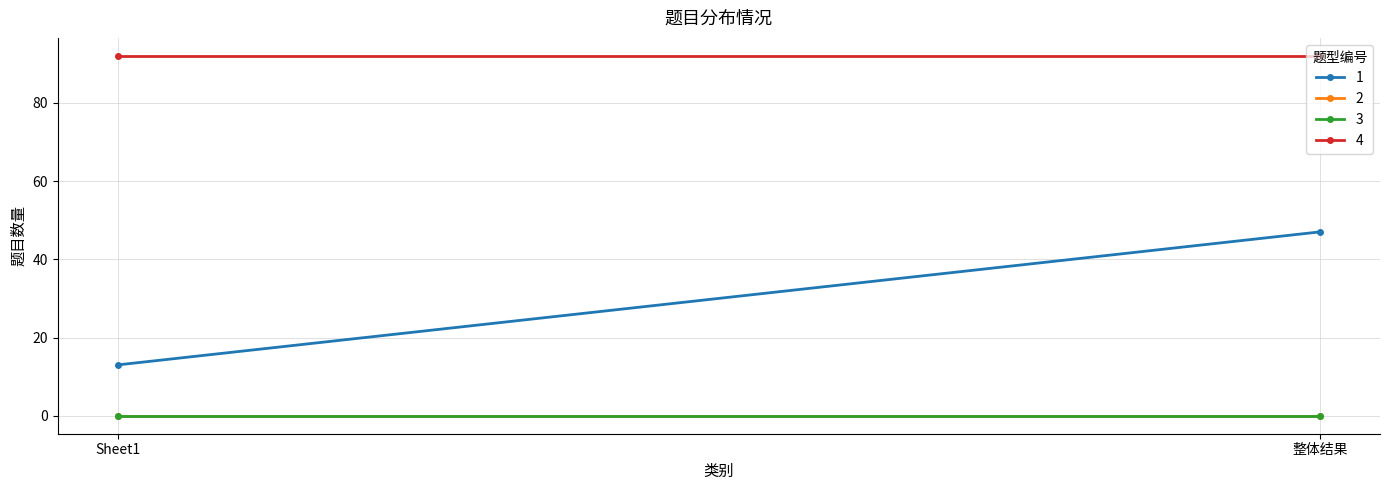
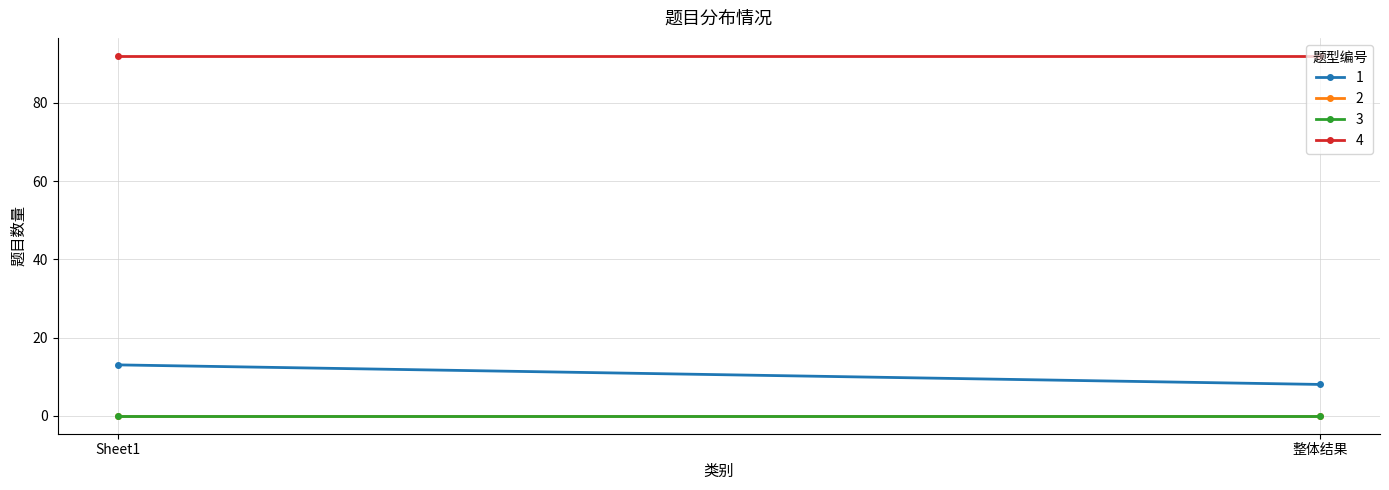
1, 整体结果: 47 -> 8
